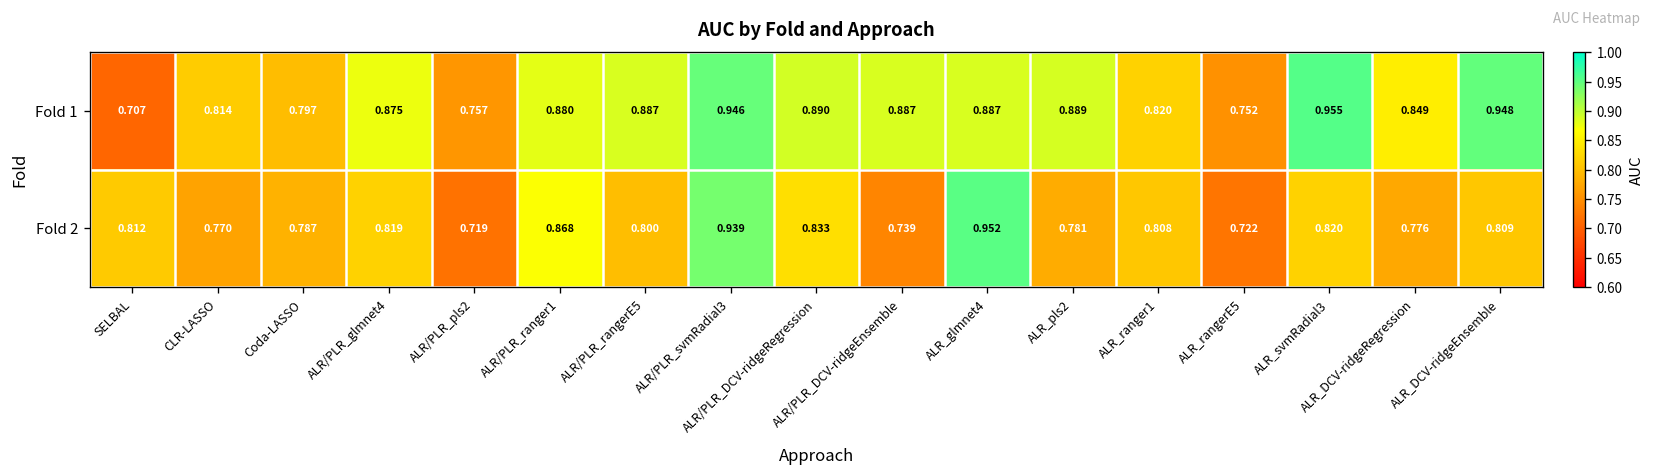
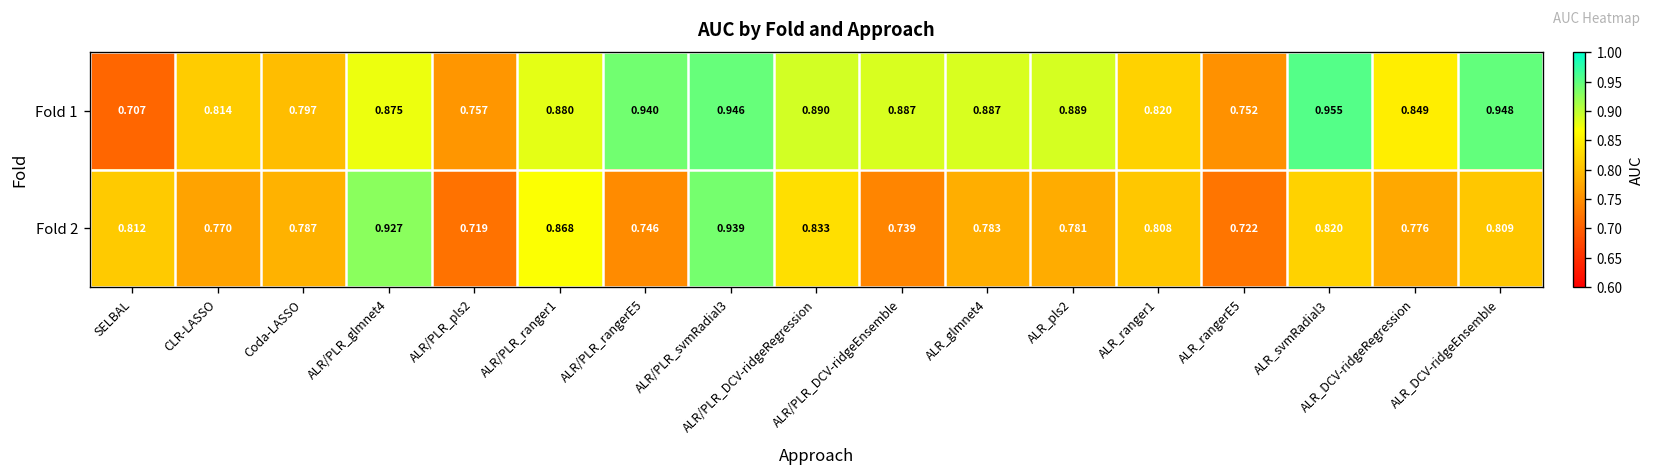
Fold 1, ALR/PLR_rangerE5: 0.887 -> 0.940
Fold 2, ALR/PLR_glmnet4: 0.819 -> 0.927
Fold 2, ALR/PLR_rangerE5: 0.800 -> 0.746
Fold 2, ALR_glmnet4: 0.952 -> 0.783
